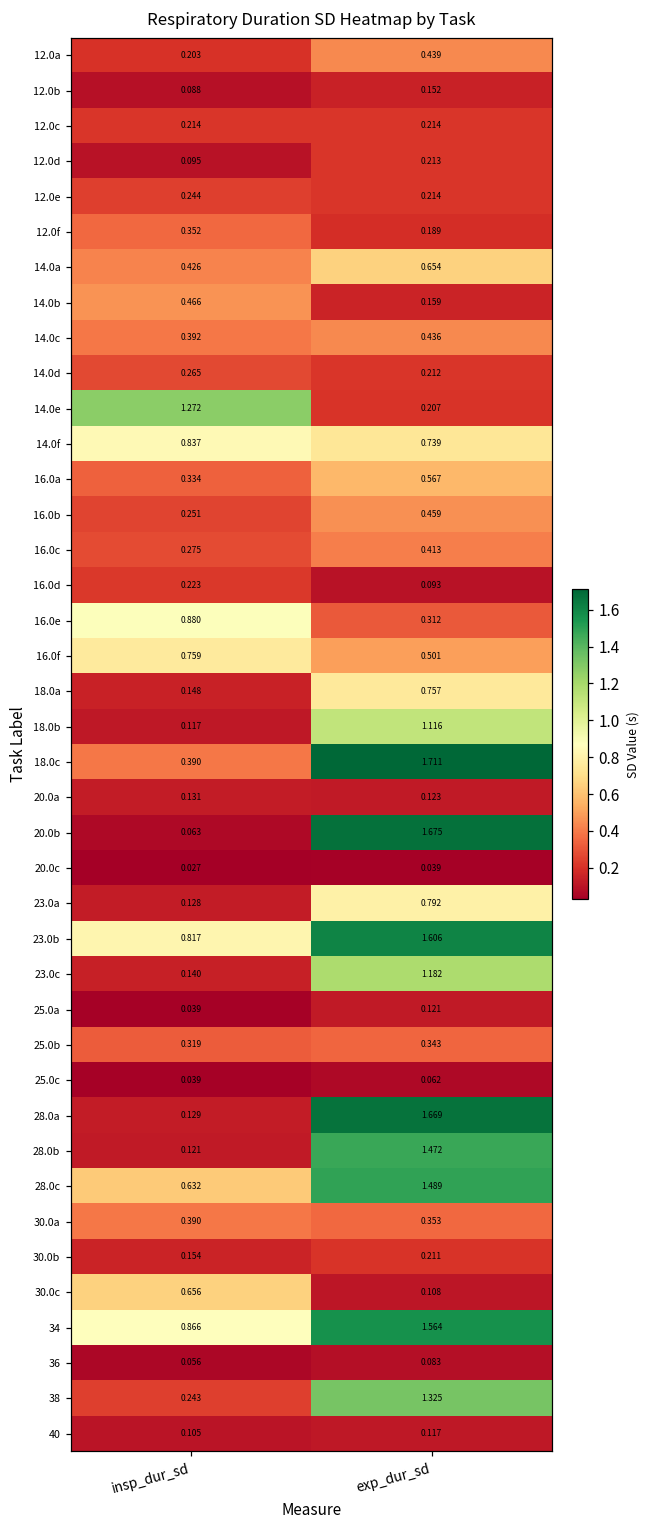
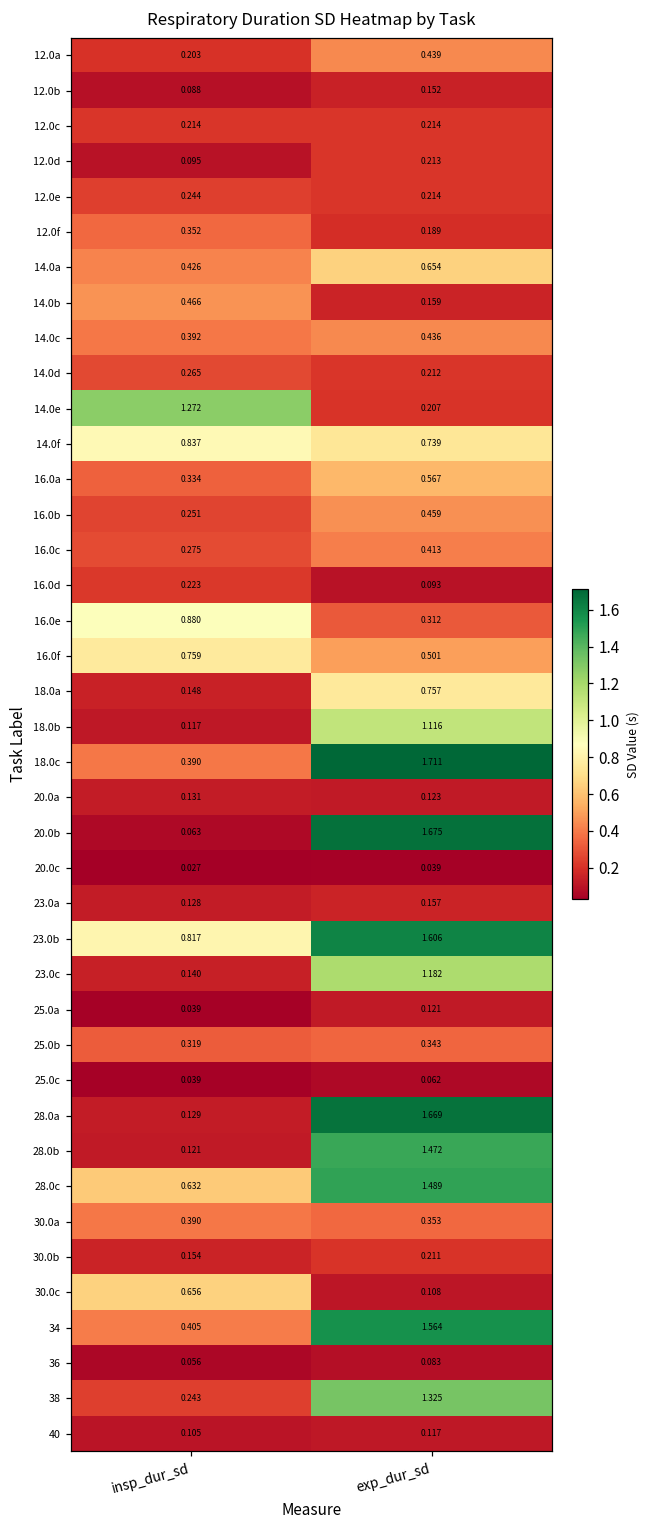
23.0a, exp_dur_sd: 0.792 -> 0.157
34, insp_dur_sd: 0.866 -> 0.405
